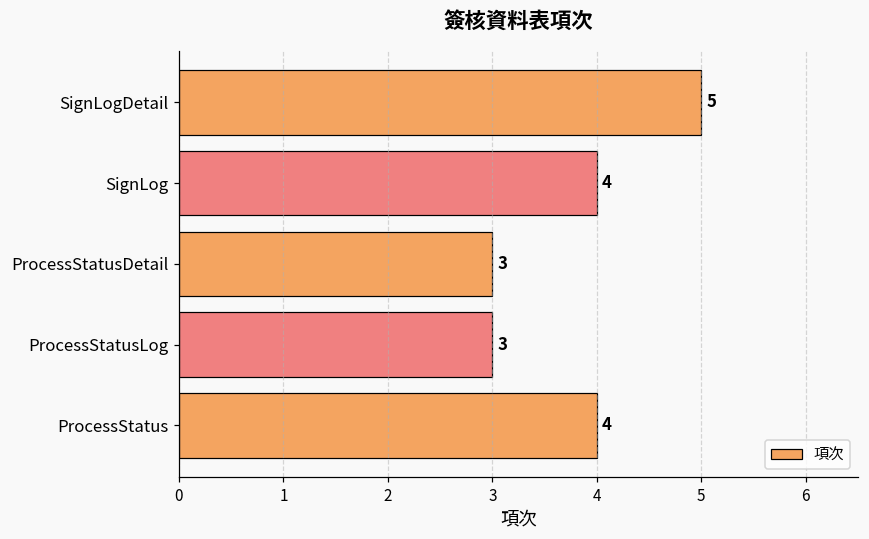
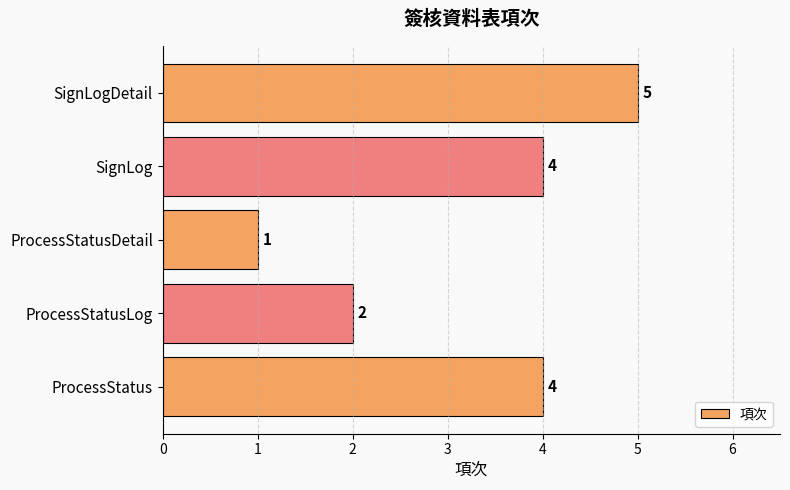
ProcessStatusDetail: 3 -> 1
ProcessStatusLog: 3 -> 2
